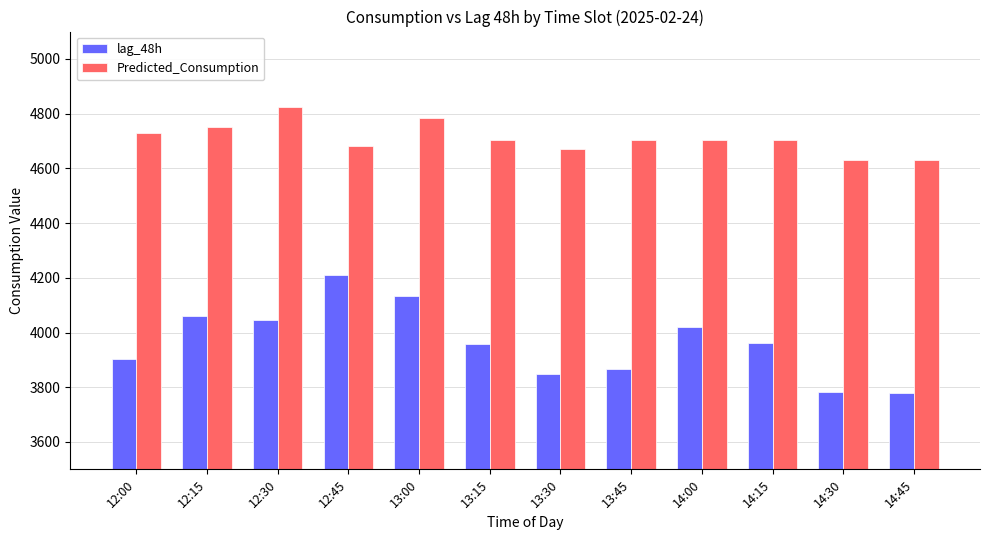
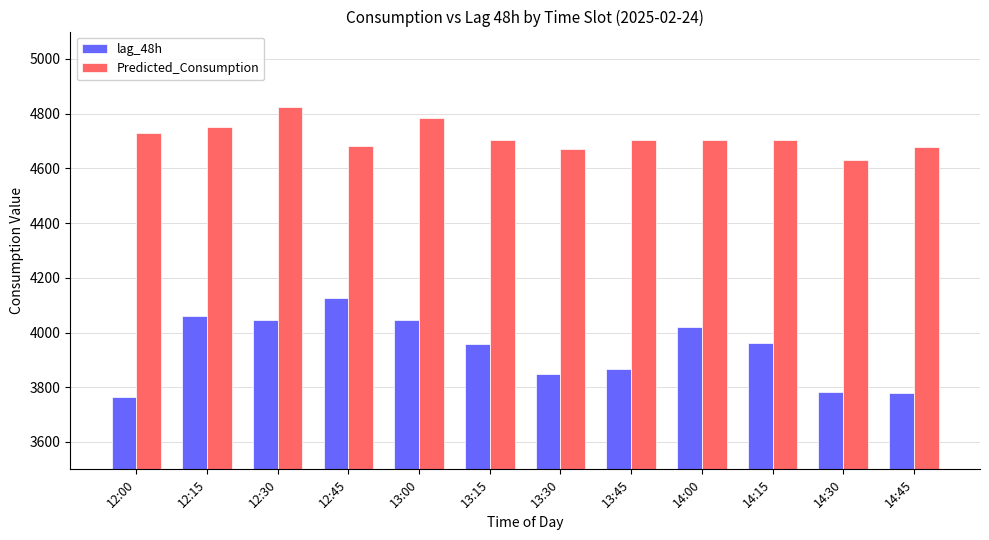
lag_48h, 12:00: 3900 -> 3760
lag_48h, 12:45: 4210 -> 4130
lag_48h, 13:00: 4130 -> 4050
Predicted_Consumption, 14:45: 4630 -> 4680
